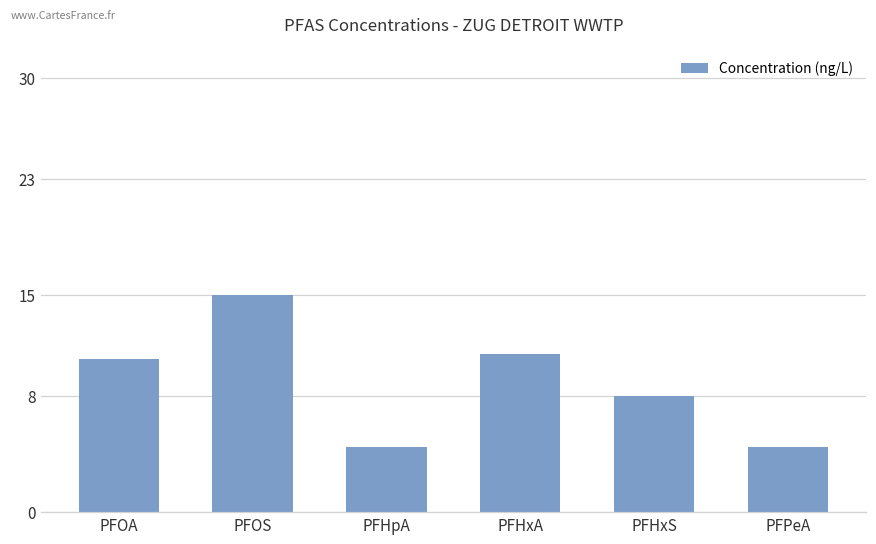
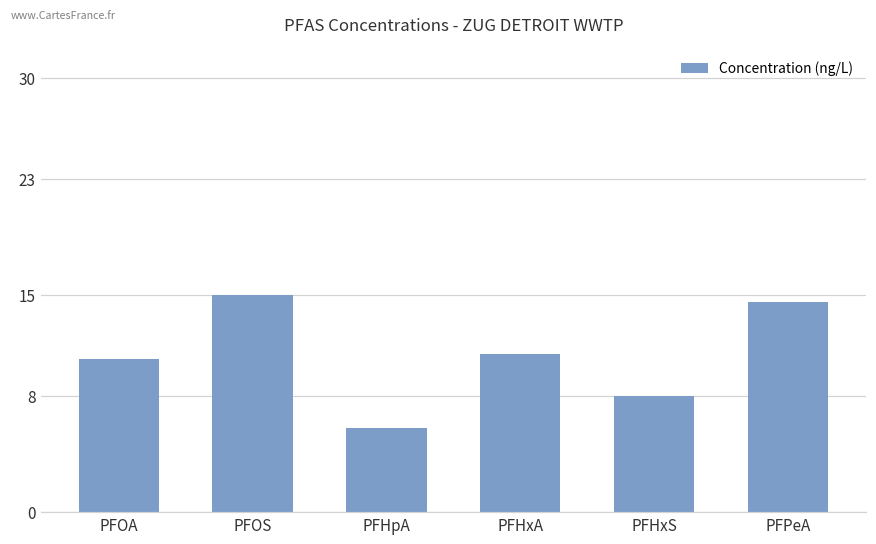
PFHpA: 4.5 -> 5.8
PFPeA: 4.5 -> 14.5
